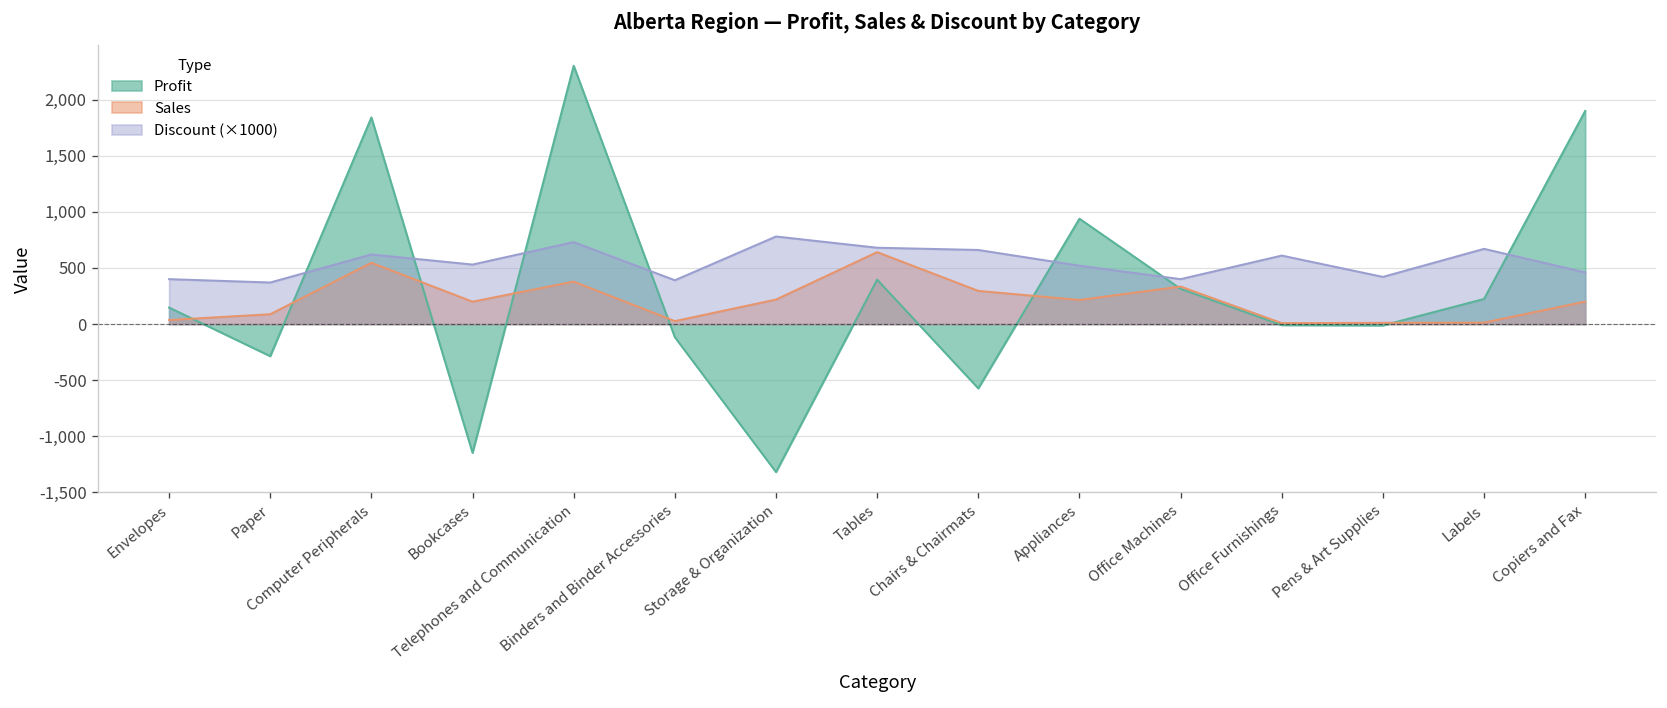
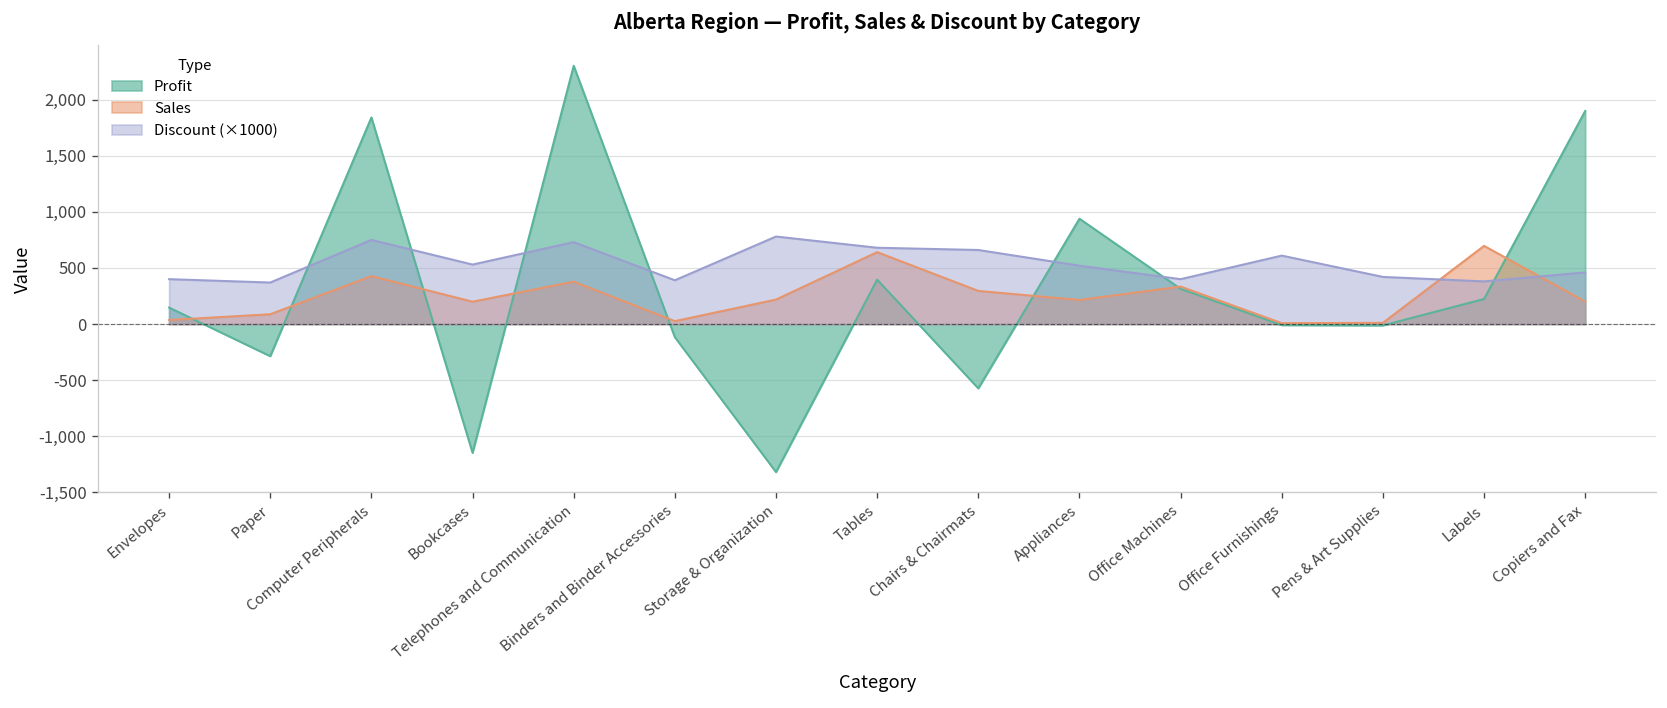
Sales, Computer Peripherals: 500 -> 400
Discount (×1000), Computer Peripherals: 600 -> 800
Sales, Labels: 0 -> 700
Discount (×1000), Labels: 700 -> 400
